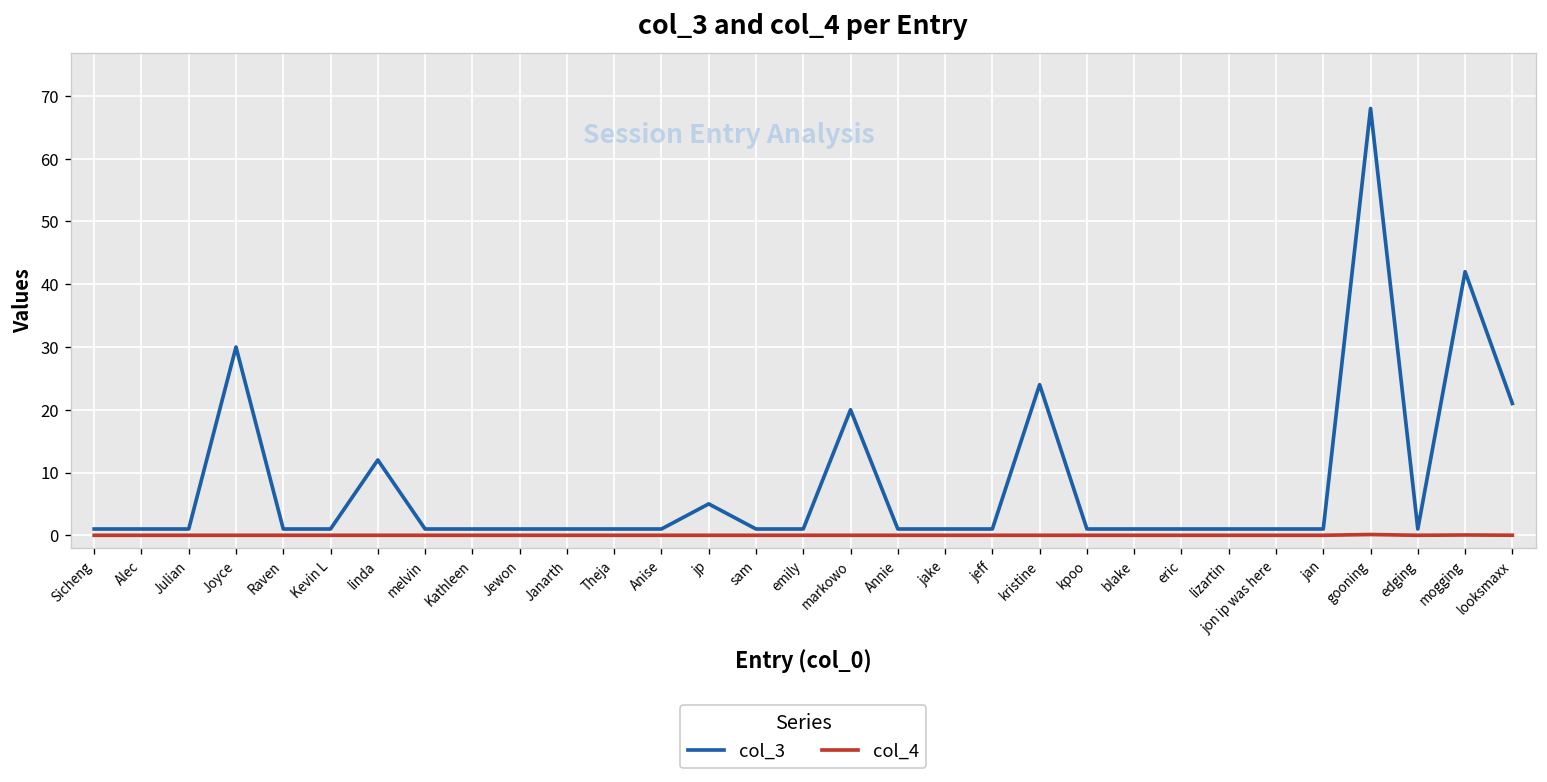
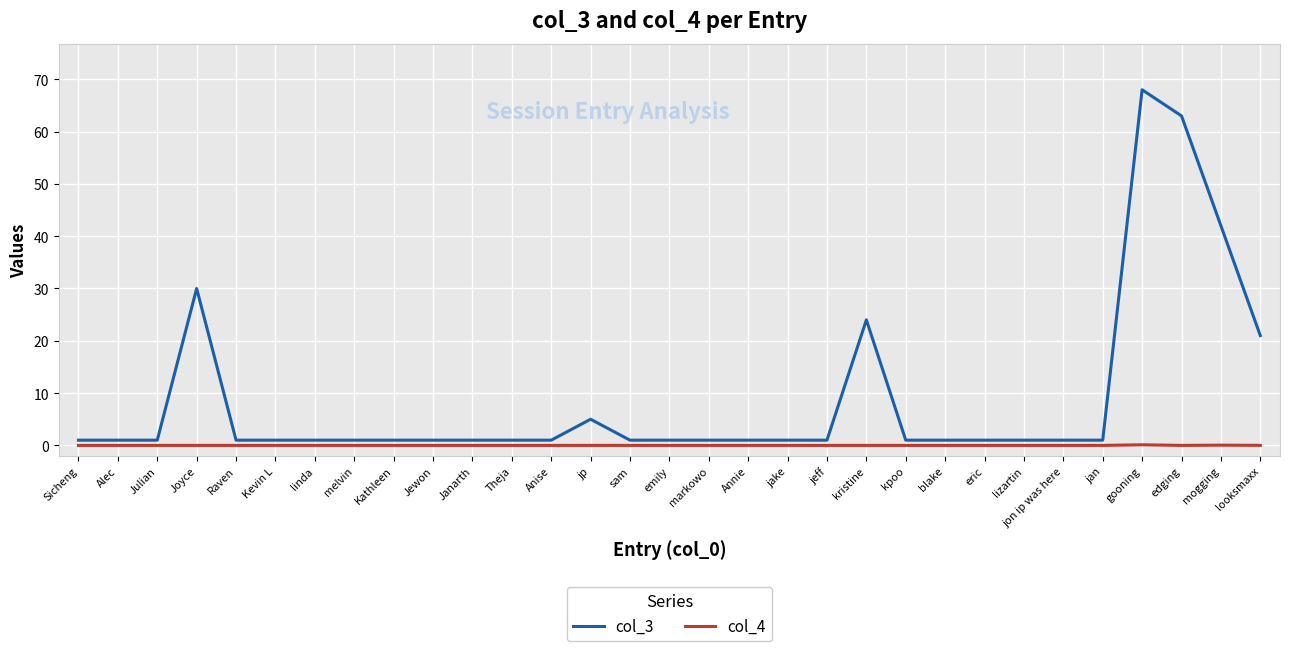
col_3, linda: 12 -> 1
col_3, markowo: 20 -> 1
col_3, edging: 1 -> 63
